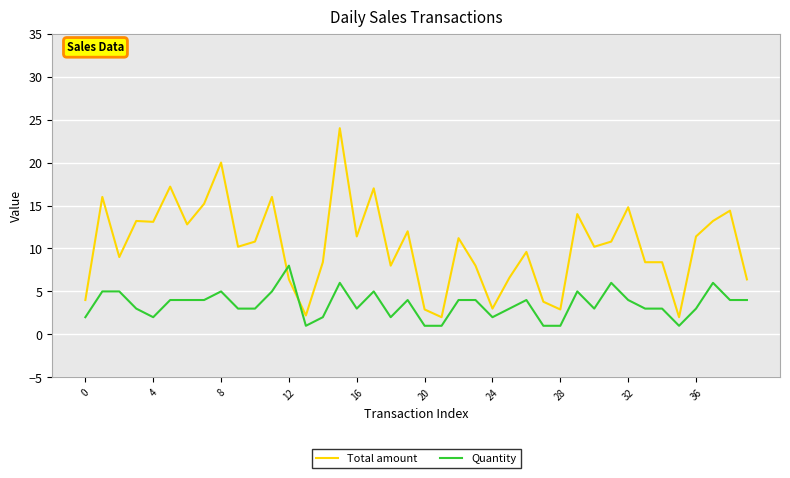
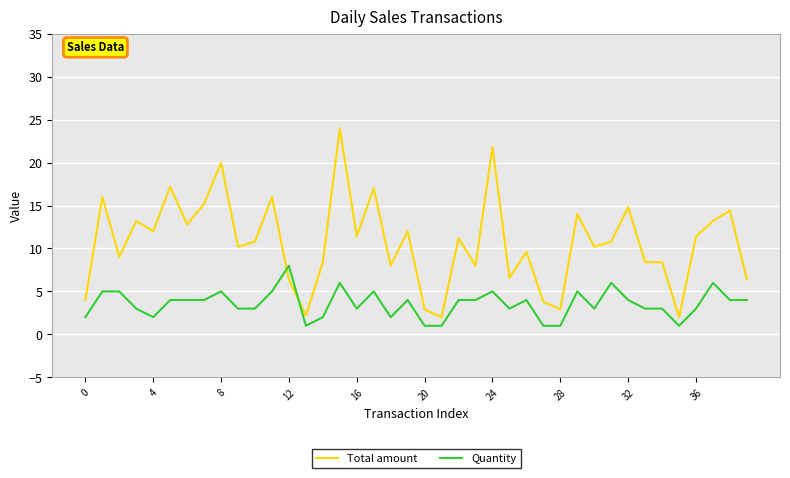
Total amount, 4: 13 -> 12
Total amount, 24: 3 -> 22
Quantity, 24: 2 -> 5
